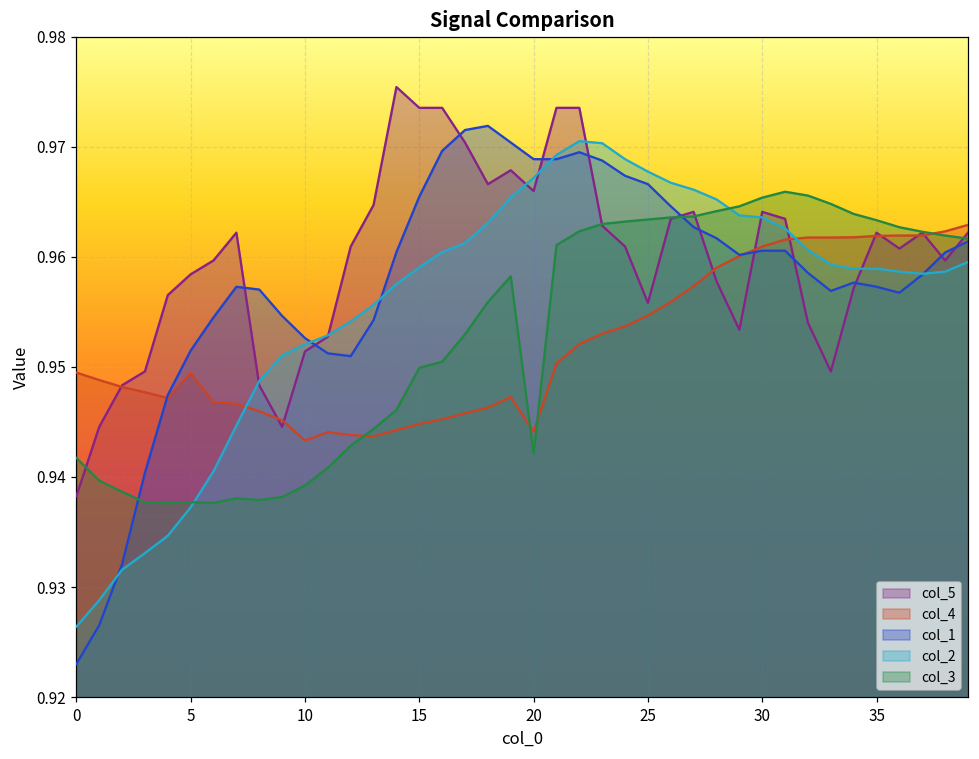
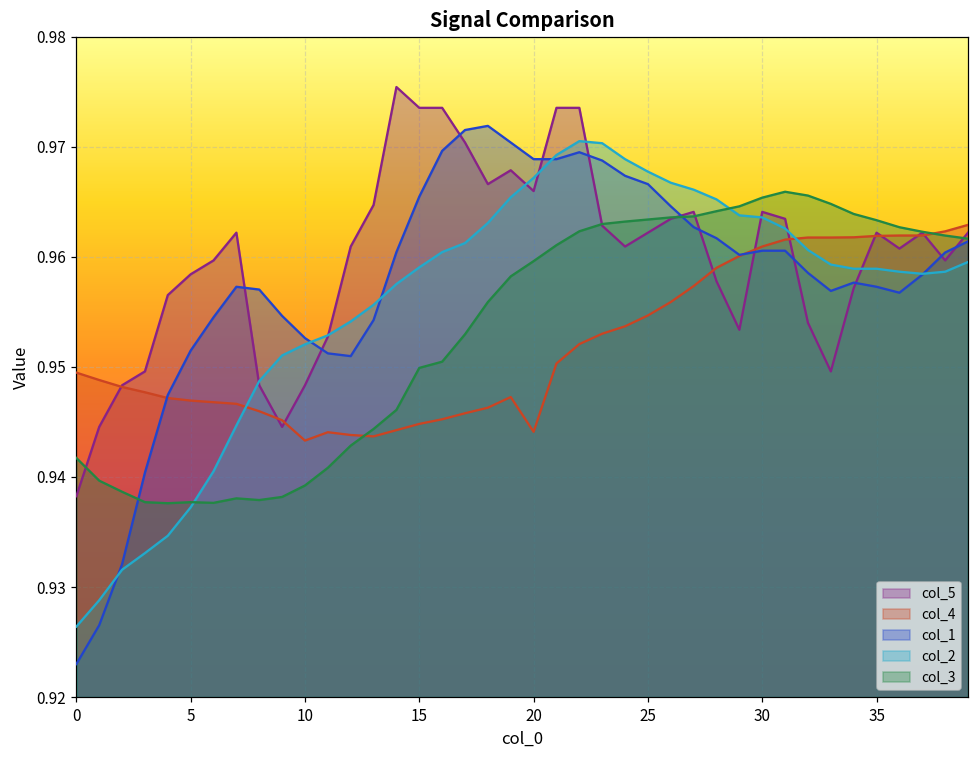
col_4, 5: 0.9494 -> 0.9469
col_5, 10: 0.9514 -> 0.9483
col_3, 20: 0.9421 -> 0.9596
col_5, 25: 0.9558 -> 0.9622
